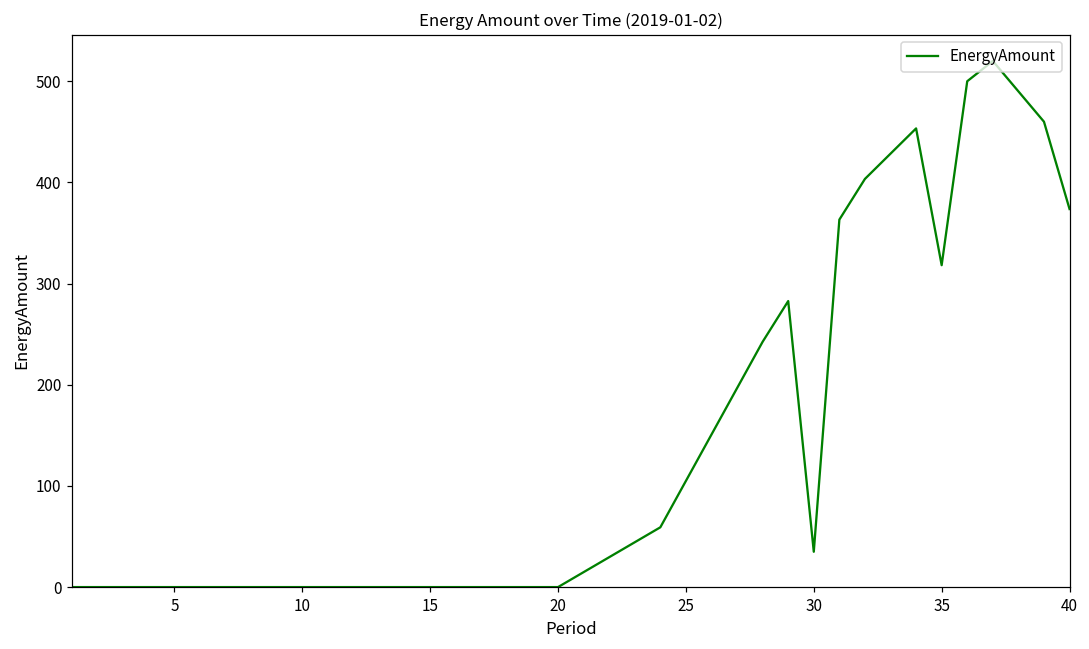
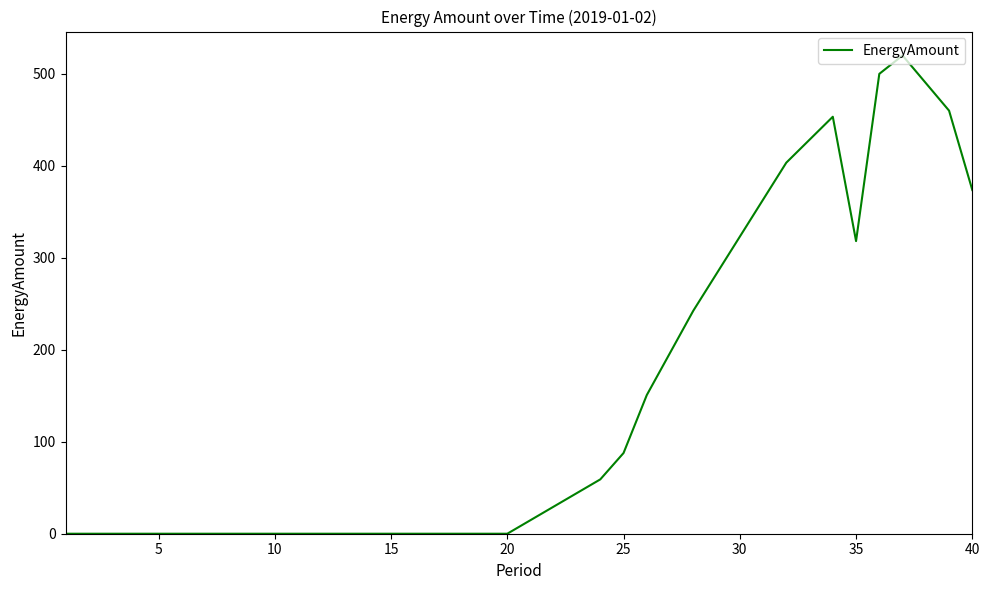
25: 100 -> 90
30: 30 -> 320
